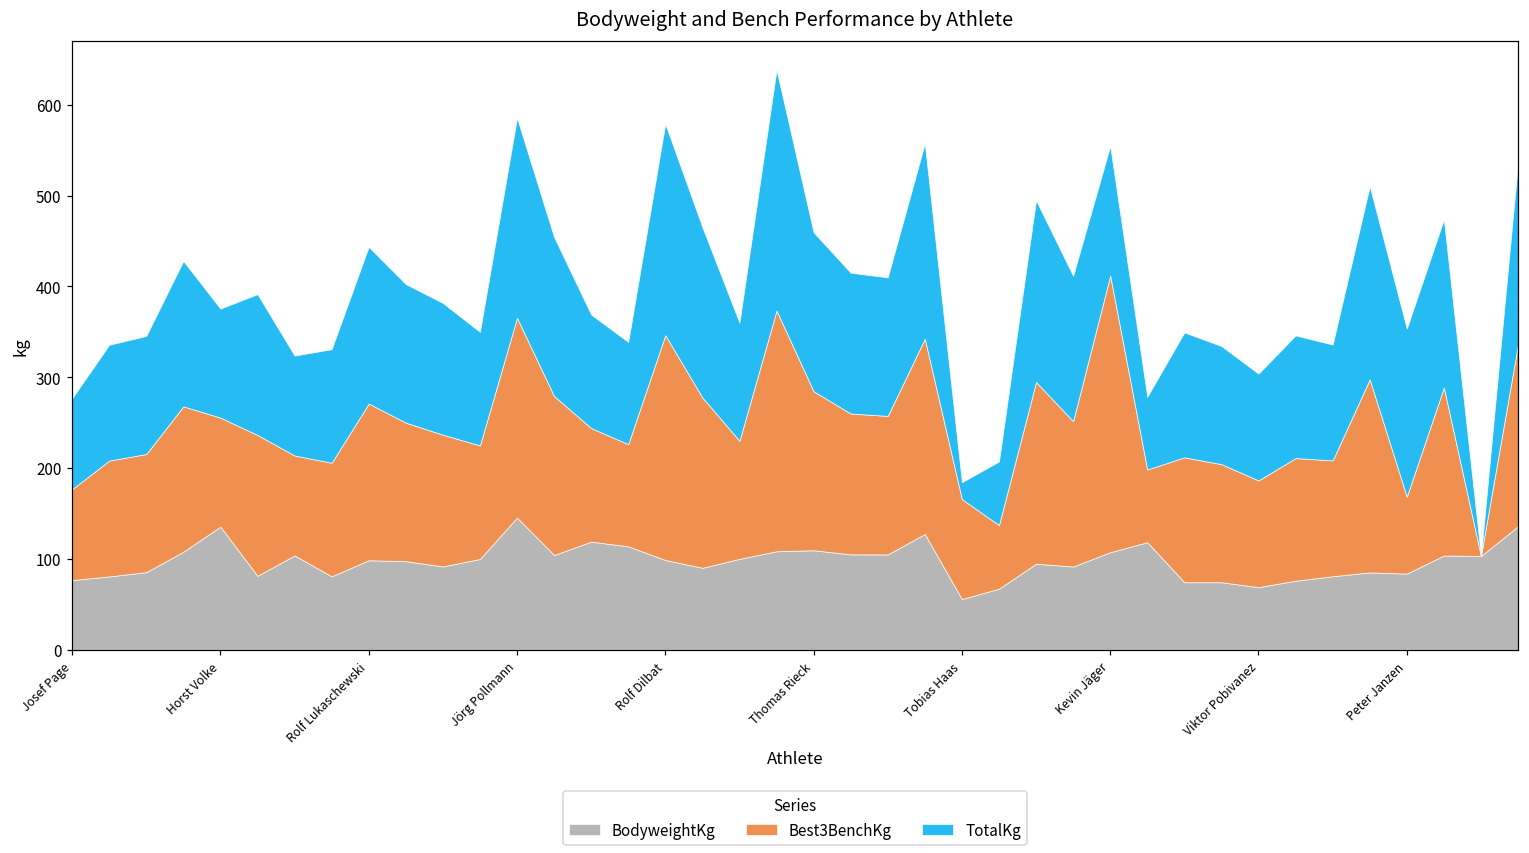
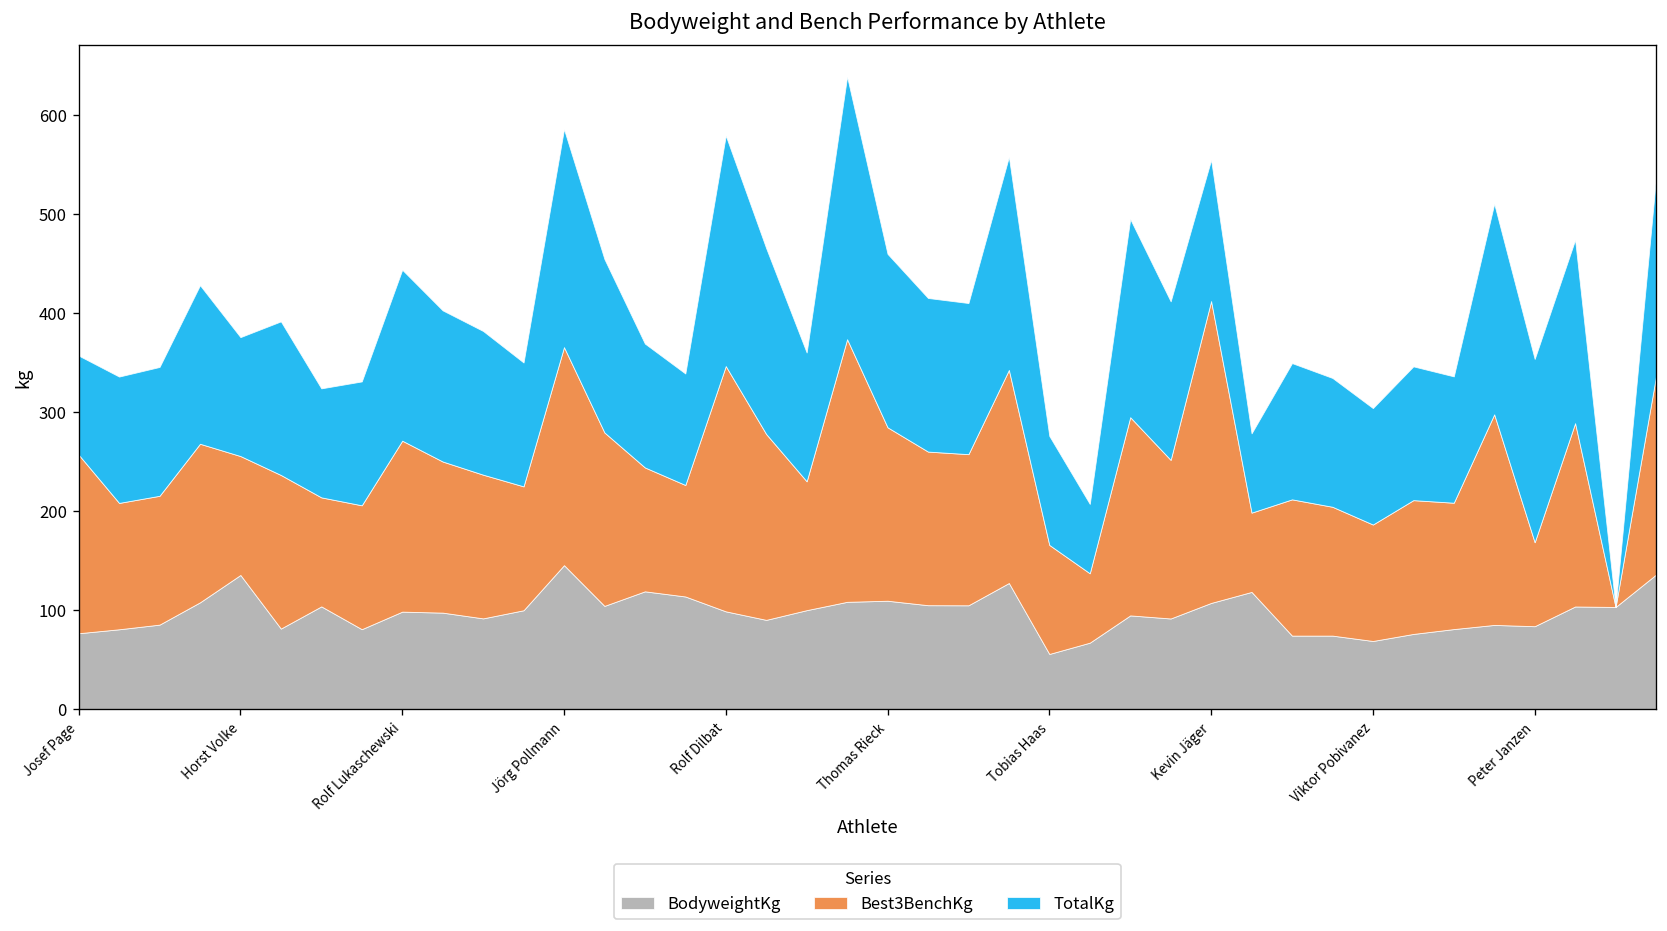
Best3BenchKg, Josef Page: 100 -> 180
TotalKg, Tobias Haas: 20 -> 110
